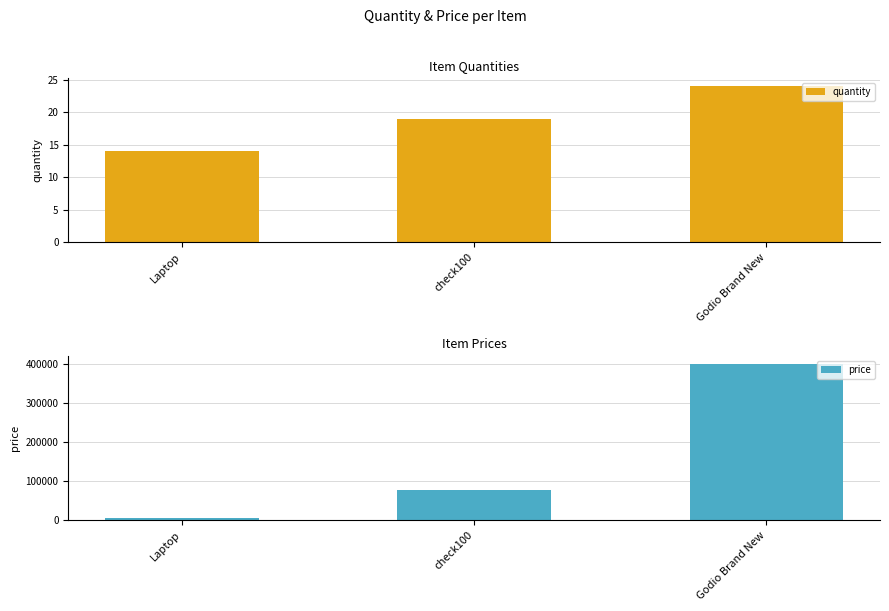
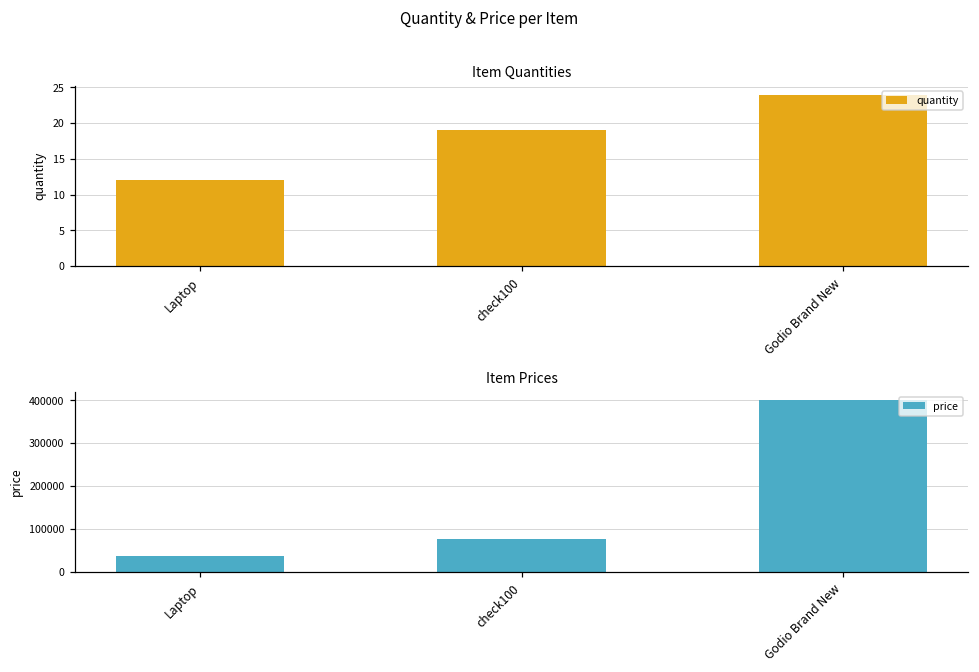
Item Quantities, Laptop: 14 -> 12
Item Prices, Laptop: 10000 -> 40000
